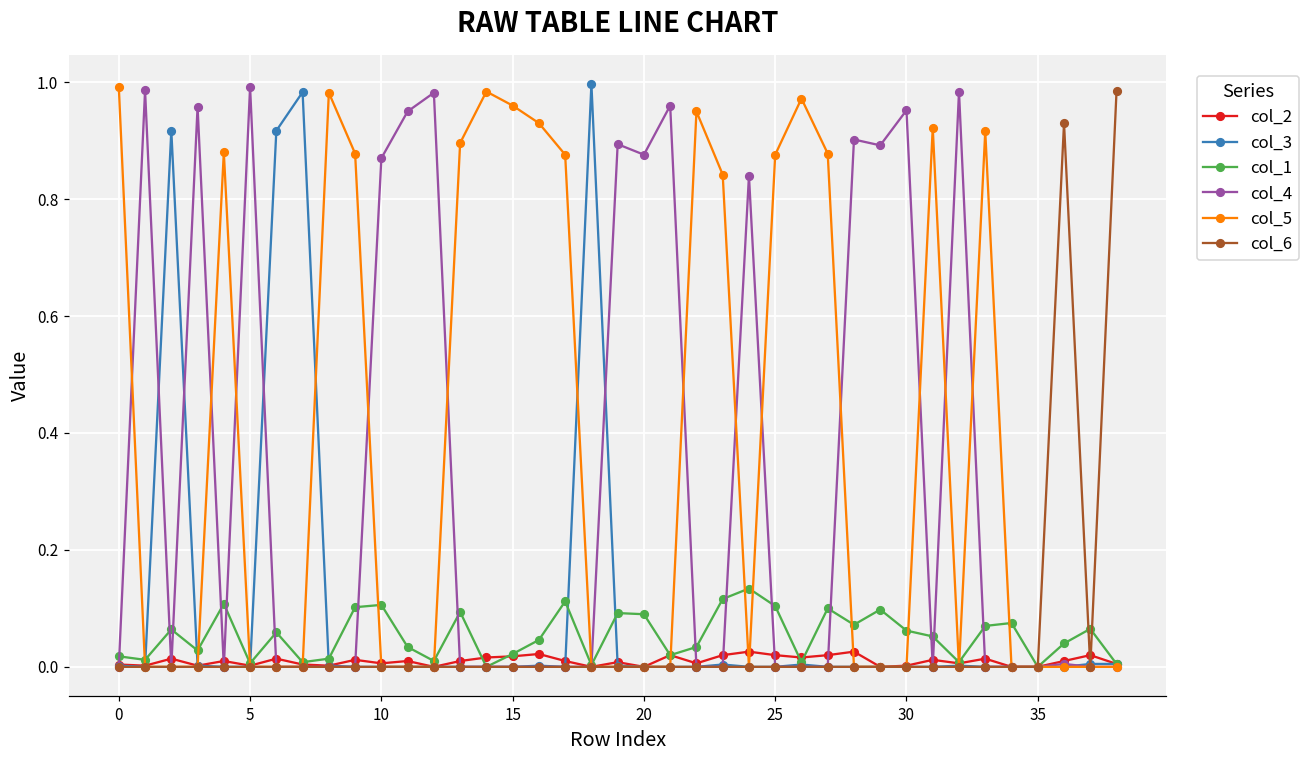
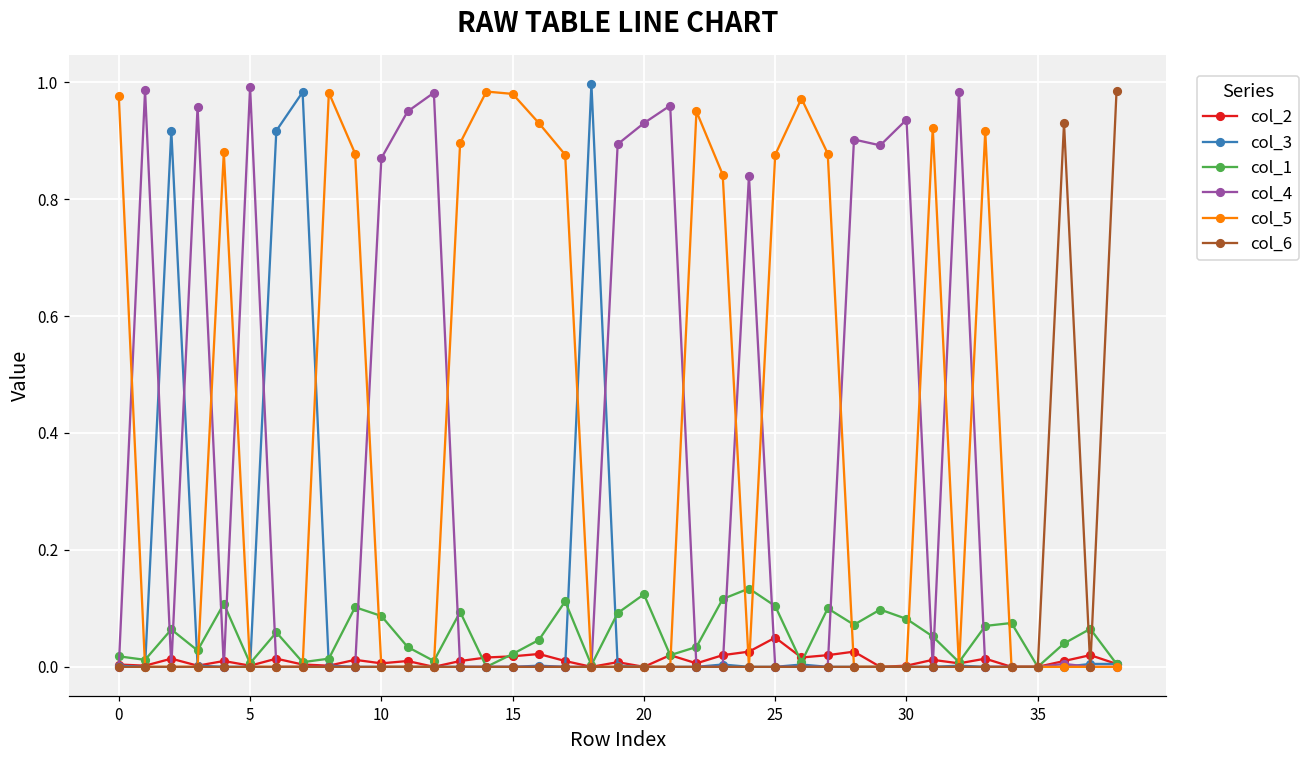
col_5, 0: 0.99 -> 0.98
col_1, 10: 0.11 -> 0.09
col_5, 15: 0.96 -> 0.98
col_1, 20: 0.09 -> 0.12
col_4, 20: 0.88 -> 0.93
col_2, 25: 0.02 -> 0.05
col_1, 30: 0.06 -> 0.08
col_4, 30: 0.95 -> 0.94
